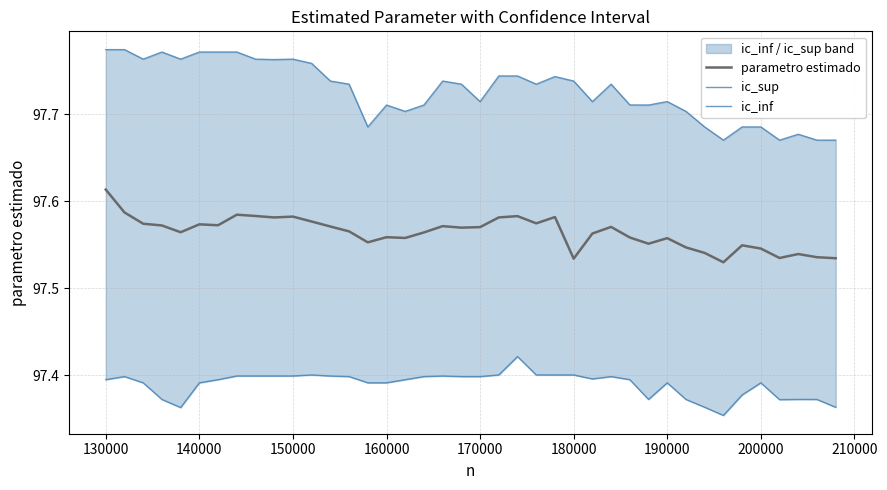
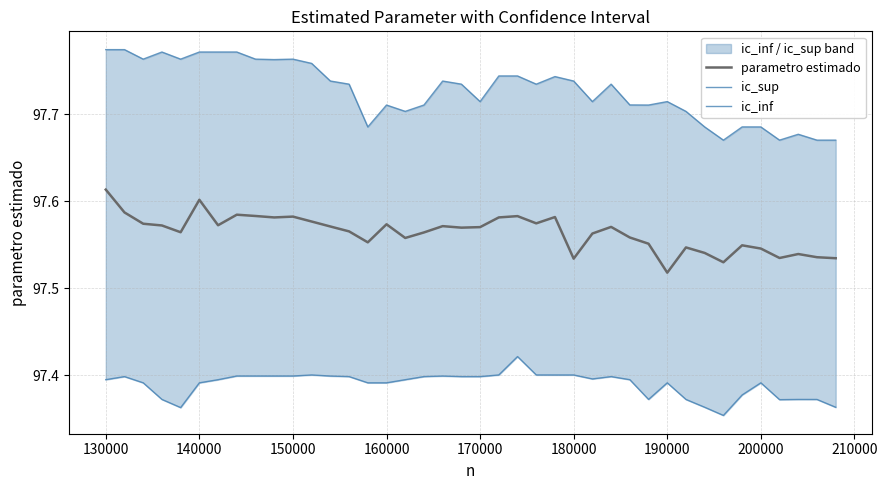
parametro estimado, 140000: 97.57 -> 97.60
parametro estimado, 160000: 97.56 -> 97.57
parametro estimado, 190000: 97.56 -> 97.52
